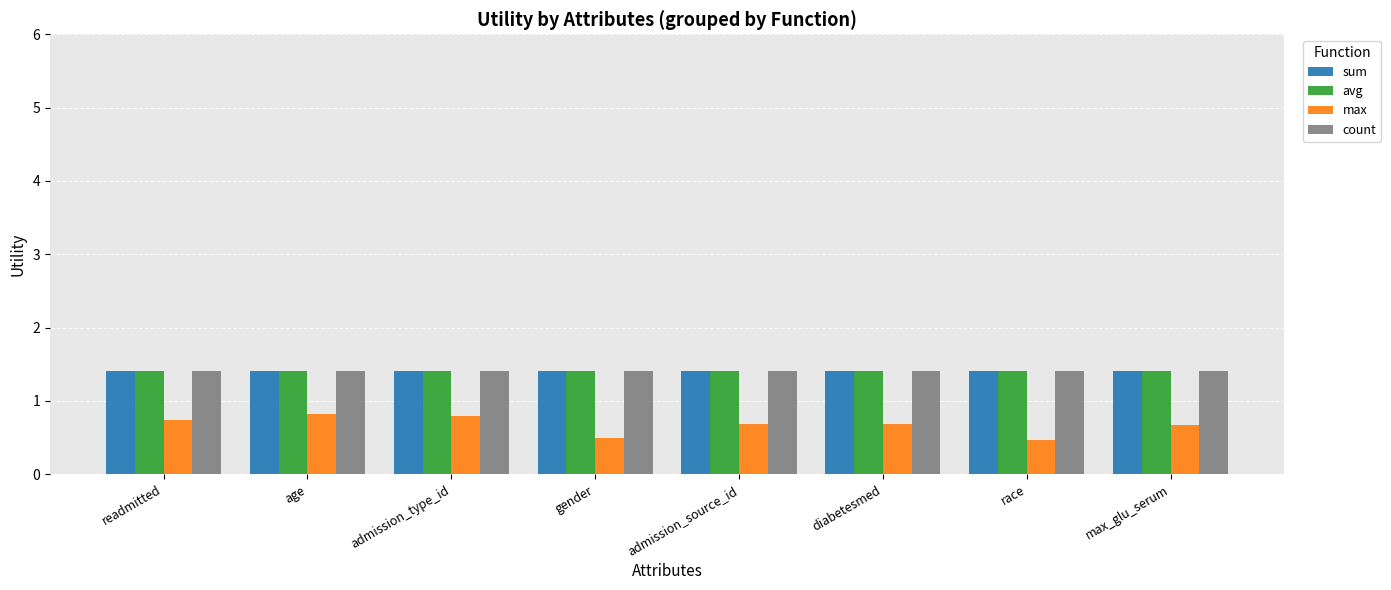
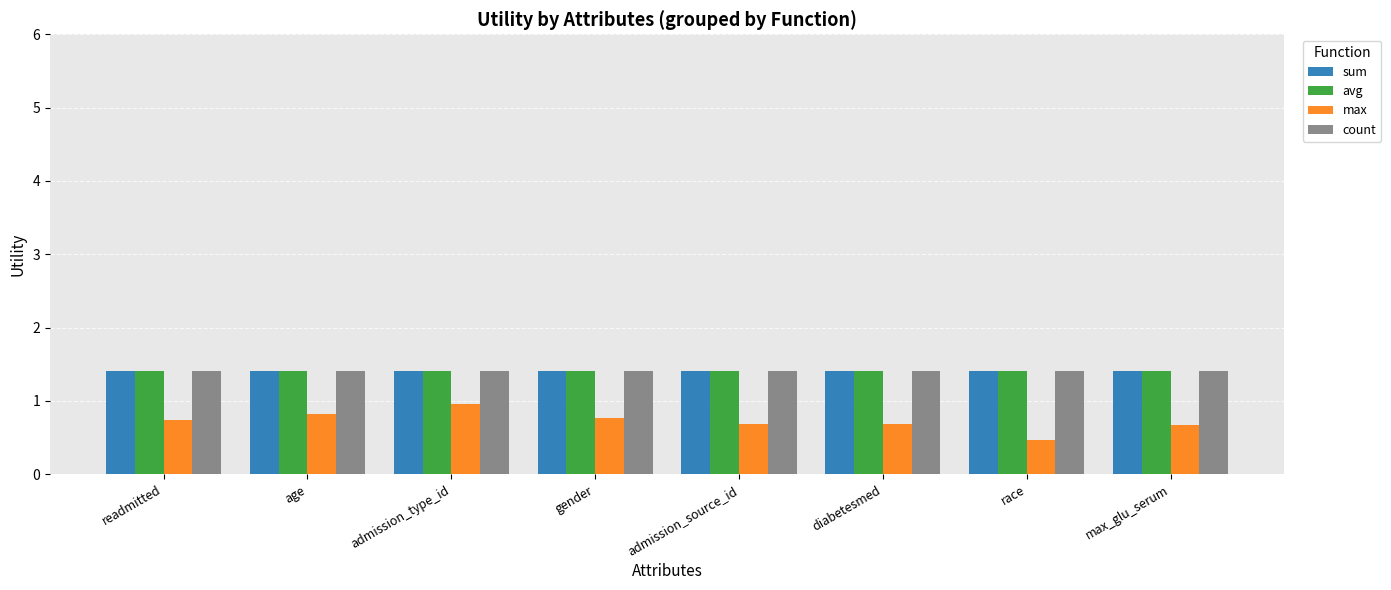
max, admission_type_id: 0.8 -> 1.0
max, gender: 0.5 -> 0.8
